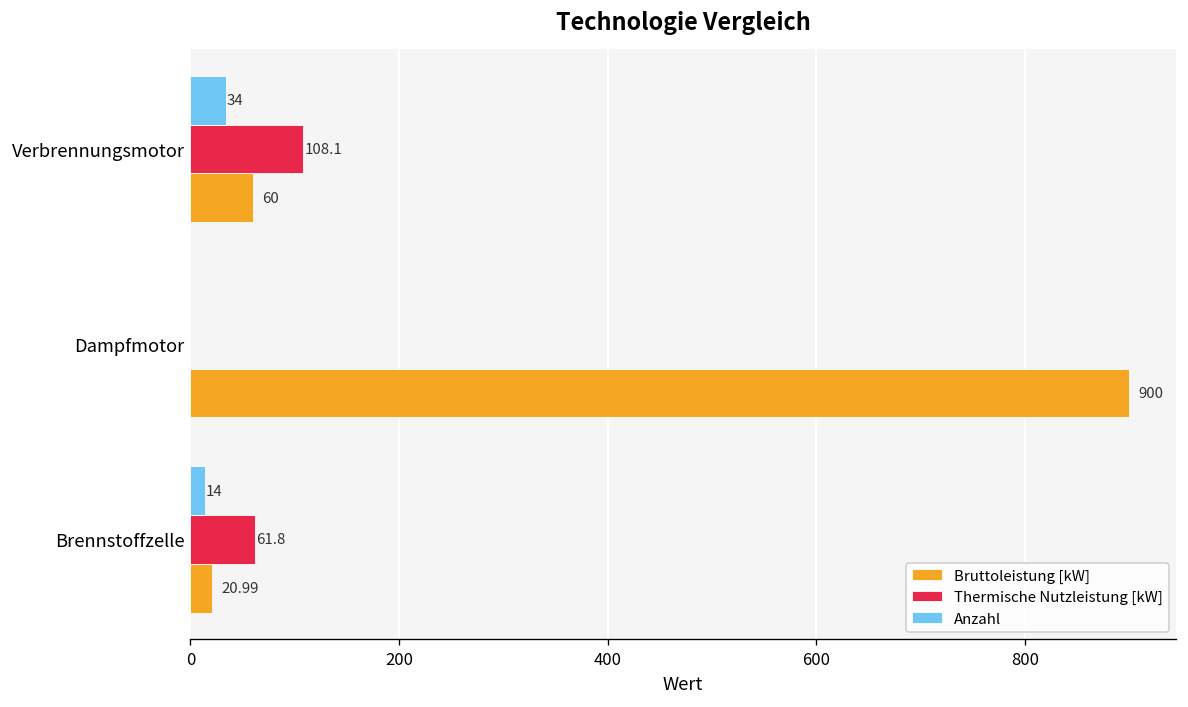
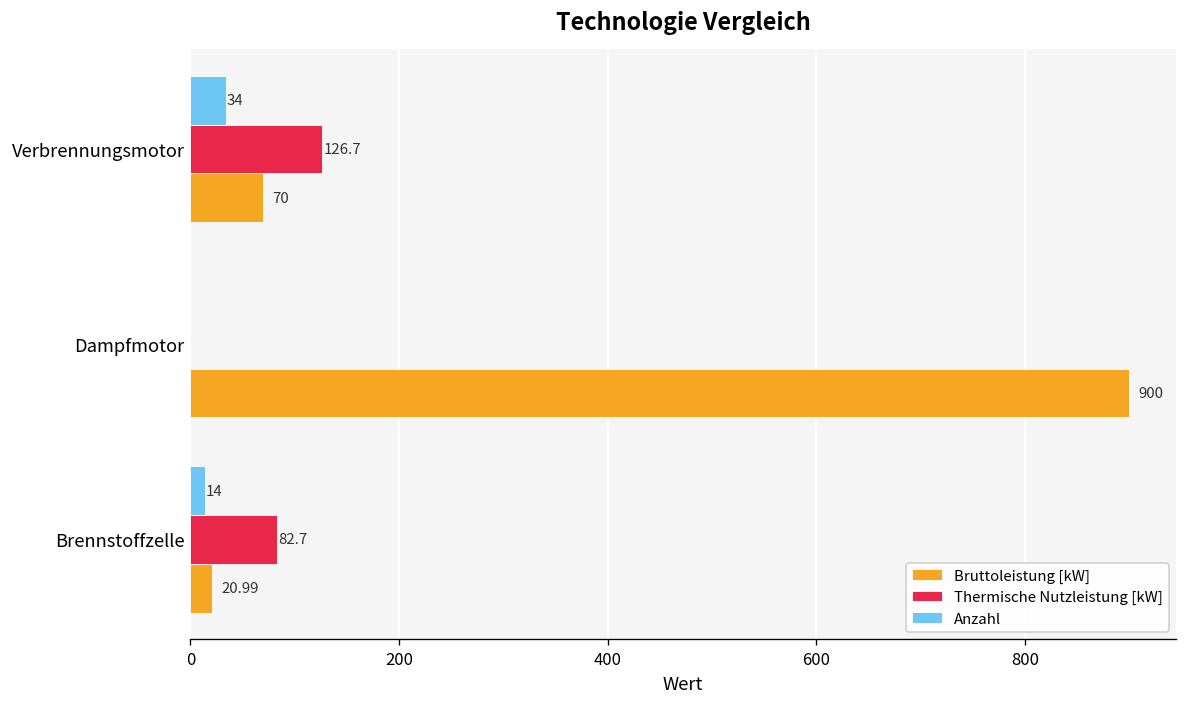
Thermische Nutzleistung [kW], Verbrennungsmotor: 108.1 -> 126.7
Bruttoleistung [kW], Verbrennungsmotor: 60 -> 70
Thermische Nutzleistung [kW], Brennstoffzelle: 61.8 -> 82.7
